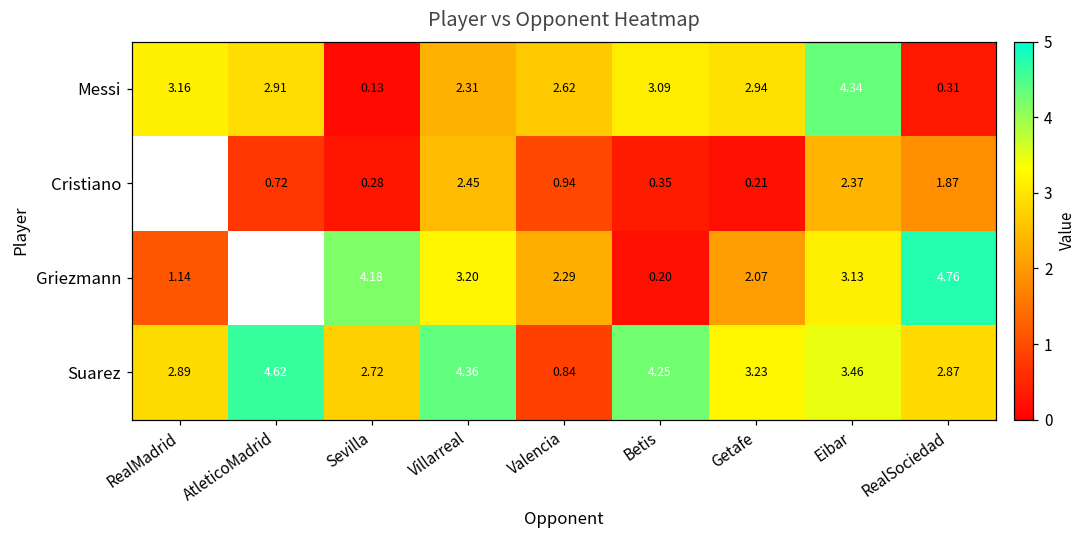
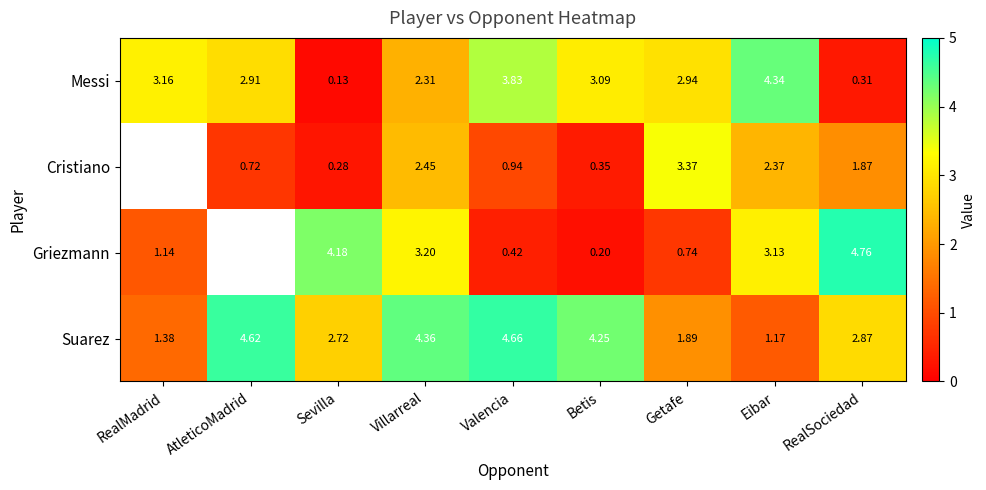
Messi, Valencia: 2.62 -> 3.83
Cristiano, Getafe: 0.21 -> 3.37
Griezmann, Valencia: 2.29 -> 0.42
Griezmann, Getafe: 2.07 -> 0.74
Suarez, RealMadrid: 2.89 -> 1.38
Suarez, Valencia: 0.84 -> 4.66
Suarez, Getafe: 3.23 -> 1.89
Suarez, Eibar: 3.46 -> 1.17
